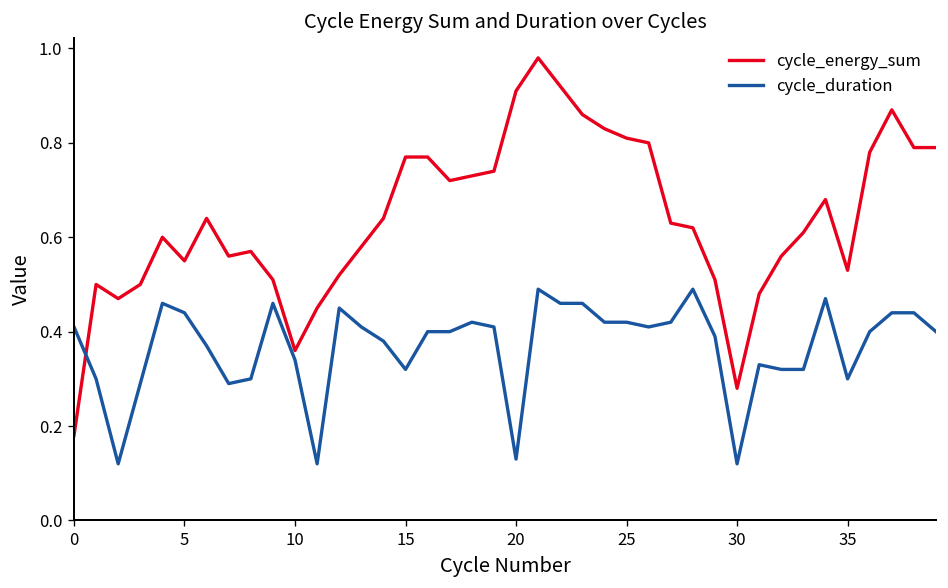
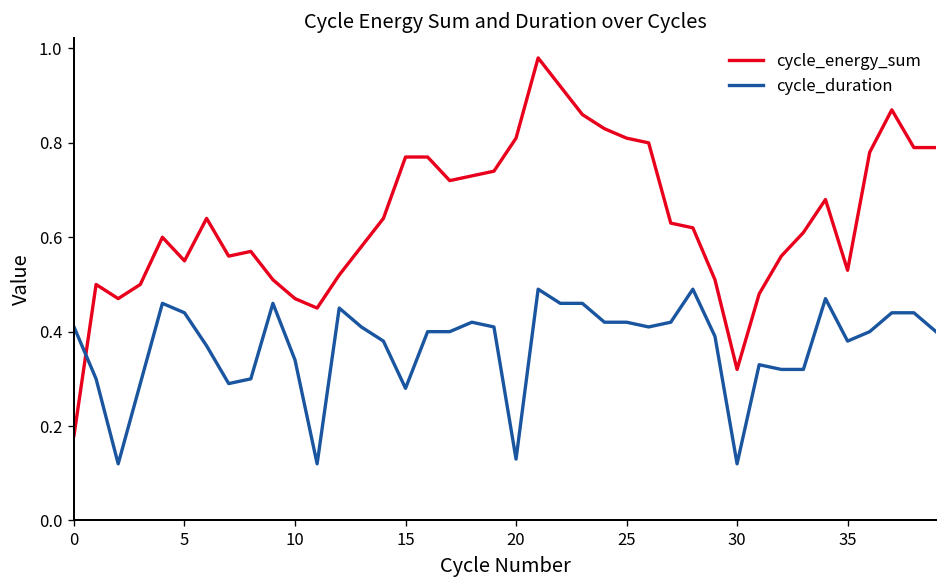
cycle_energy_sum, 10: 0.36 -> 0.47
cycle_duration, 15: 0.32 -> 0.28
cycle_energy_sum, 20: 0.91 -> 0.81
cycle_energy_sum, 30: 0.28 -> 0.32
cycle_duration, 35: 0.30 -> 0.38
